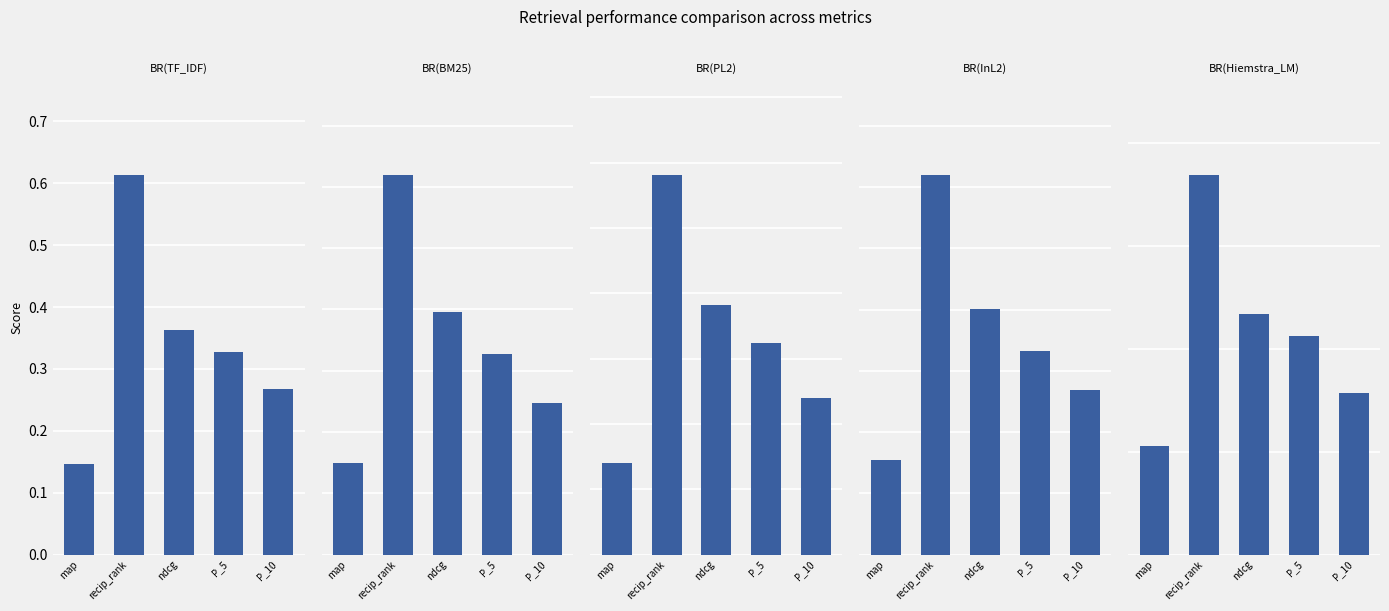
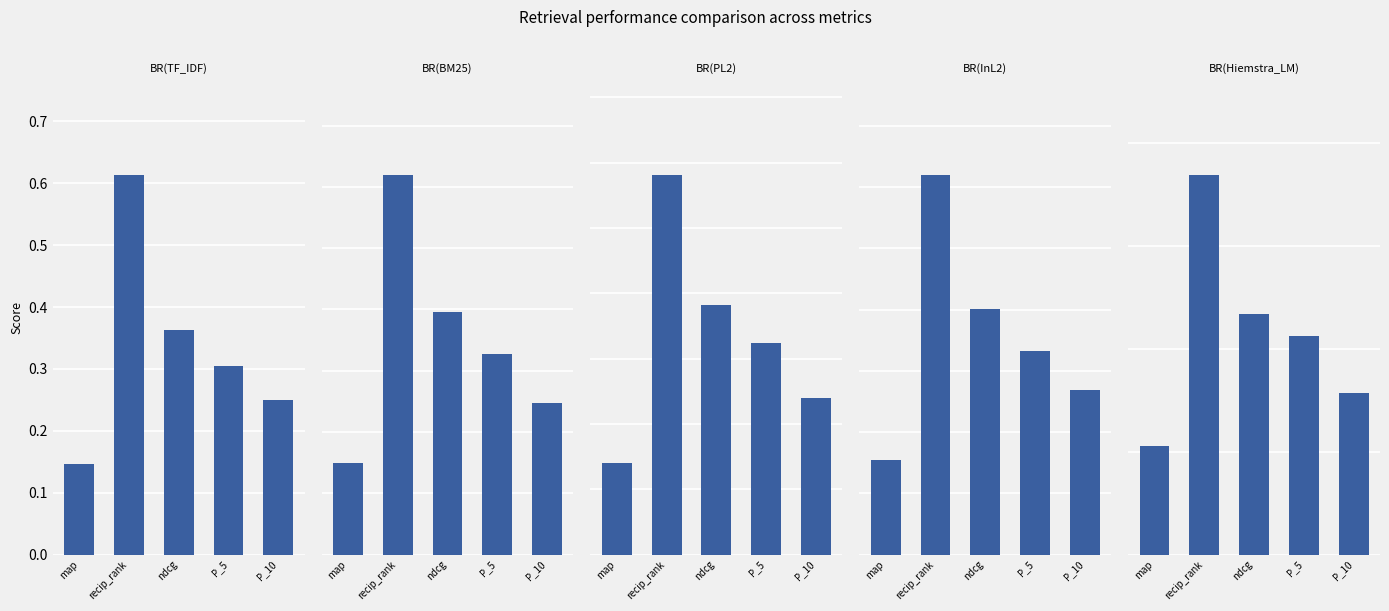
BR(TF_IDF), P_5: 0.33 -> 0.31
BR(TF_IDF), P_10: 0.27 -> 0.25
